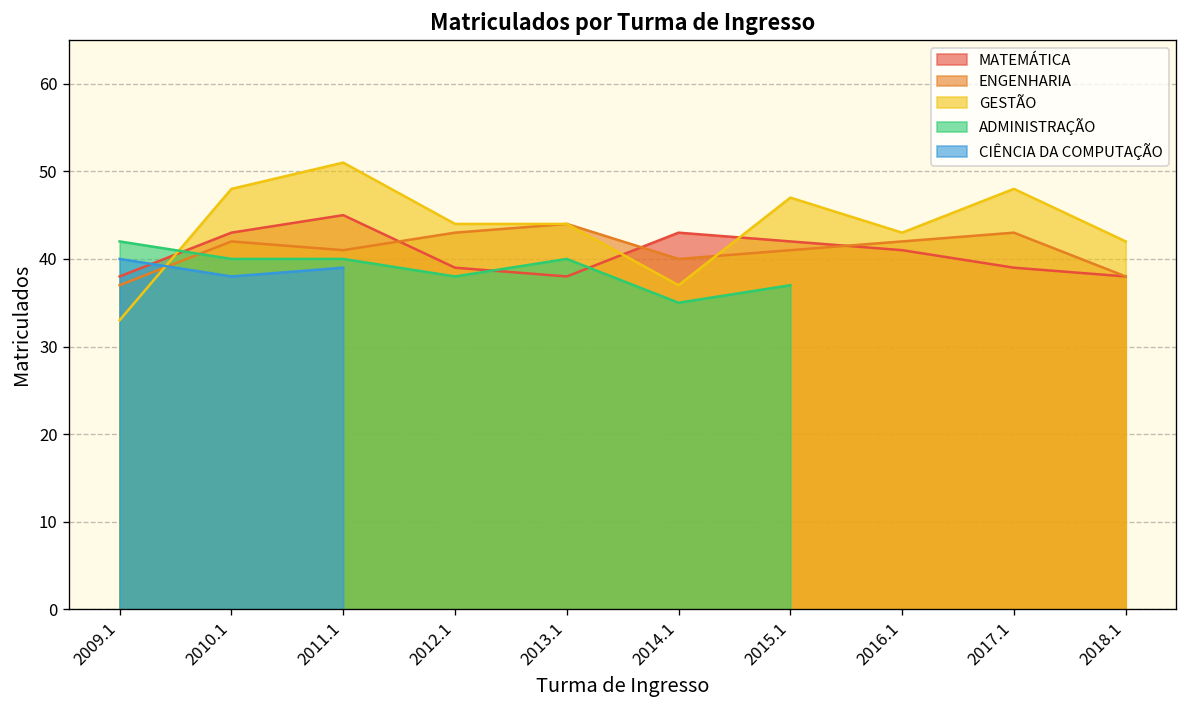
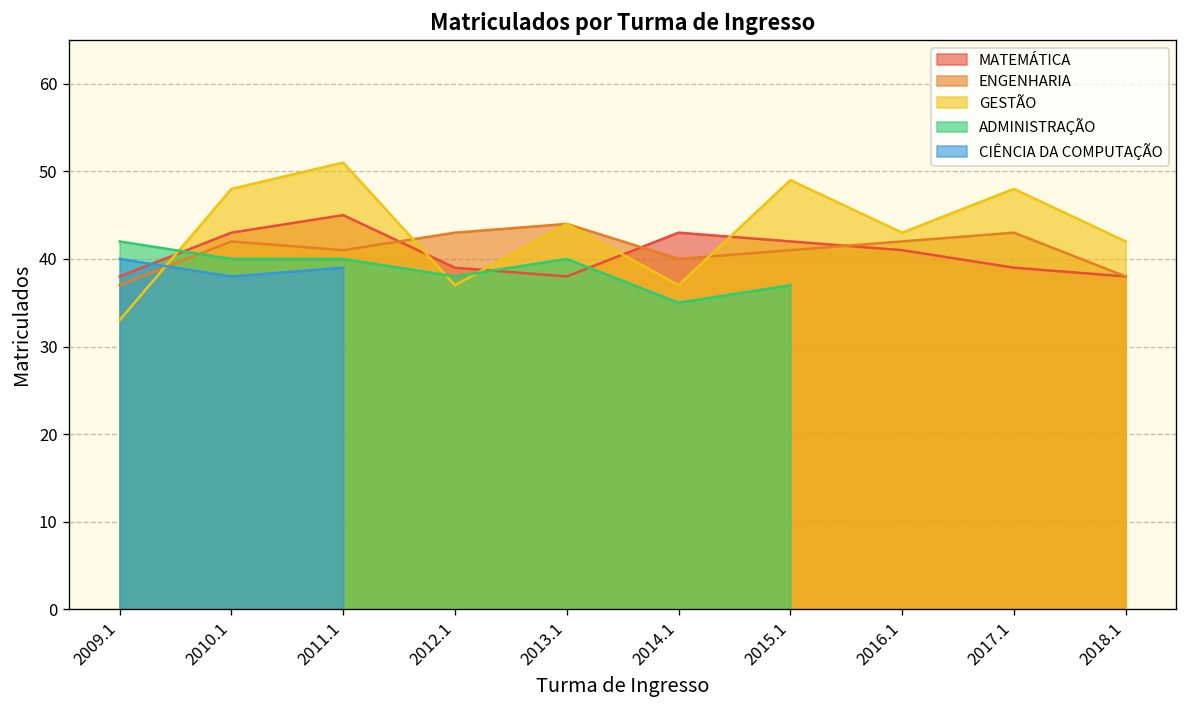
GESTÃO, 2012.1: 44 -> 37
GESTÃO, 2015.1: 47 -> 49
